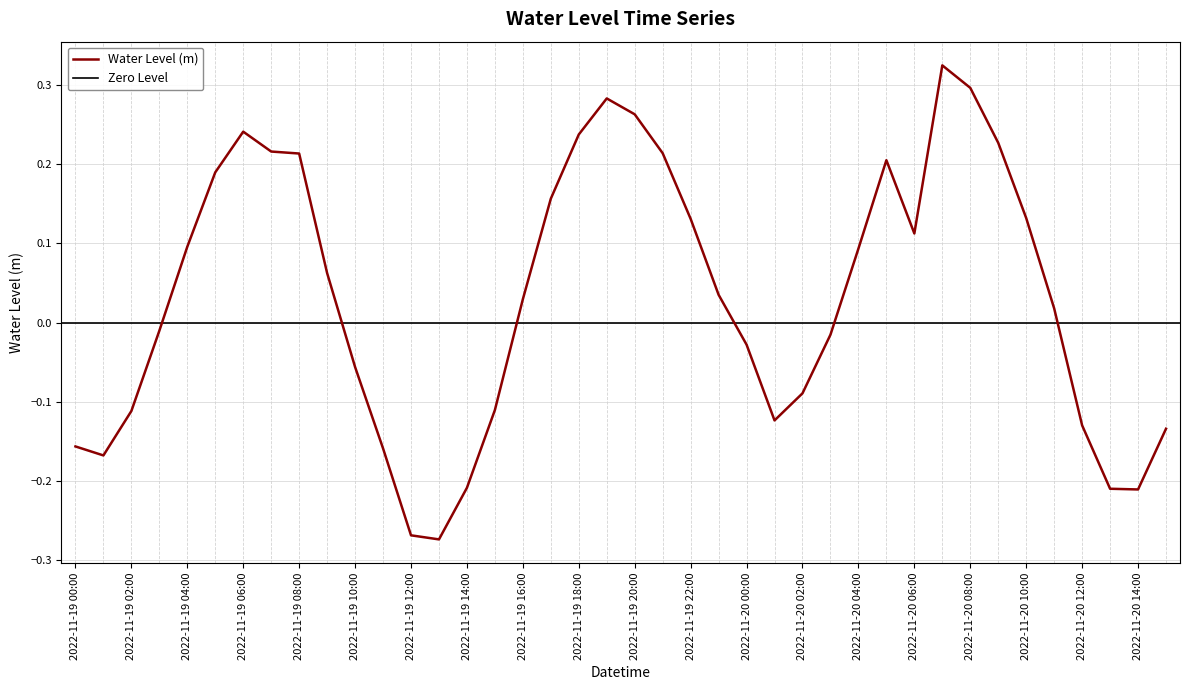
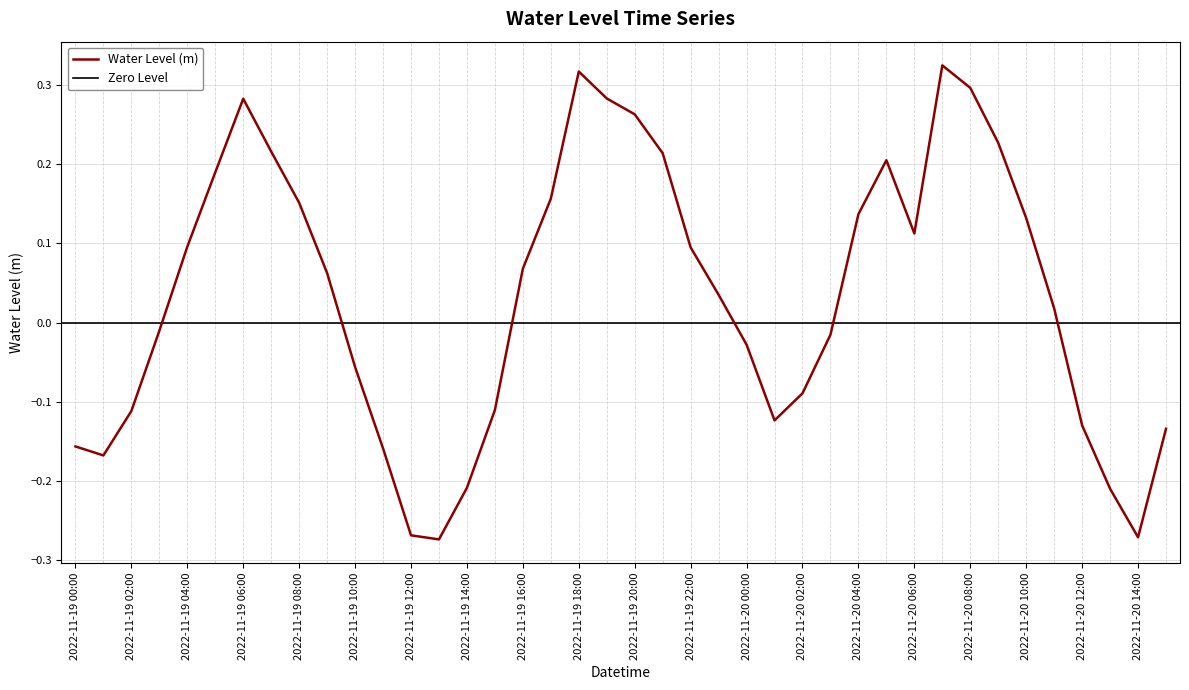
2022-11-19 06:00: 0.24 -> 0.28
2022-11-19 08:00: 0.21 -> 0.15
2022-11-19 16:00: 0.03 -> 0.07
2022-11-19 18:00: 0.24 -> 0.32
2022-11-19 22:00: 0.13 -> 0.09
2022-11-20 04:00: 0.09 -> 0.14
2022-11-20 14:00: -0.21 -> -0.27
